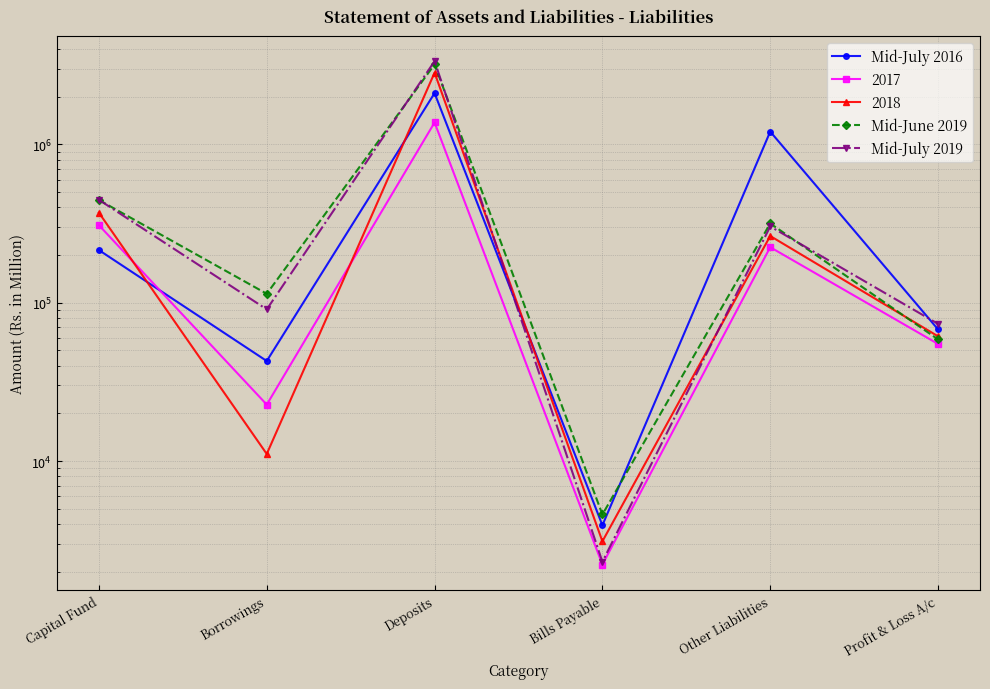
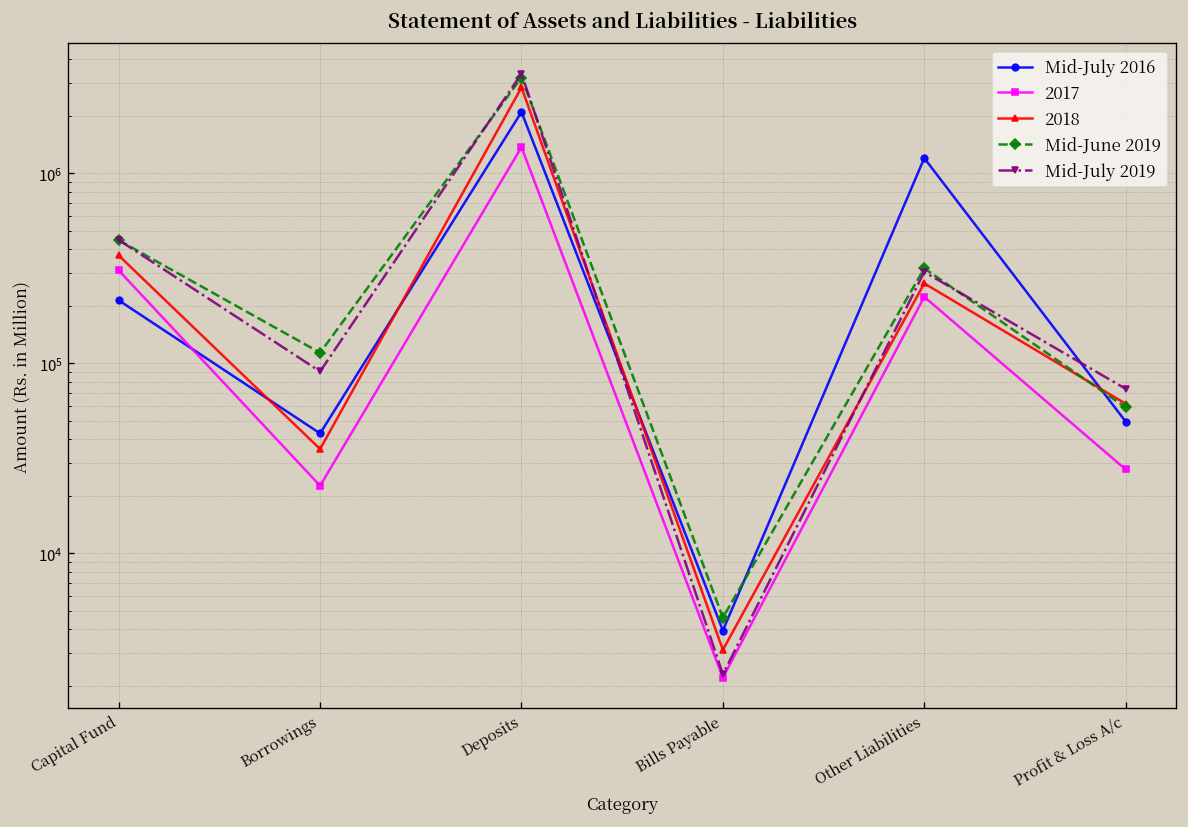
2018, Borrowings: 11000 -> 35000
Mid-July 2016, Profit & Loss A/c: 68000 -> 49000
2017, Profit & Loss A/c: 55000 -> 28000
